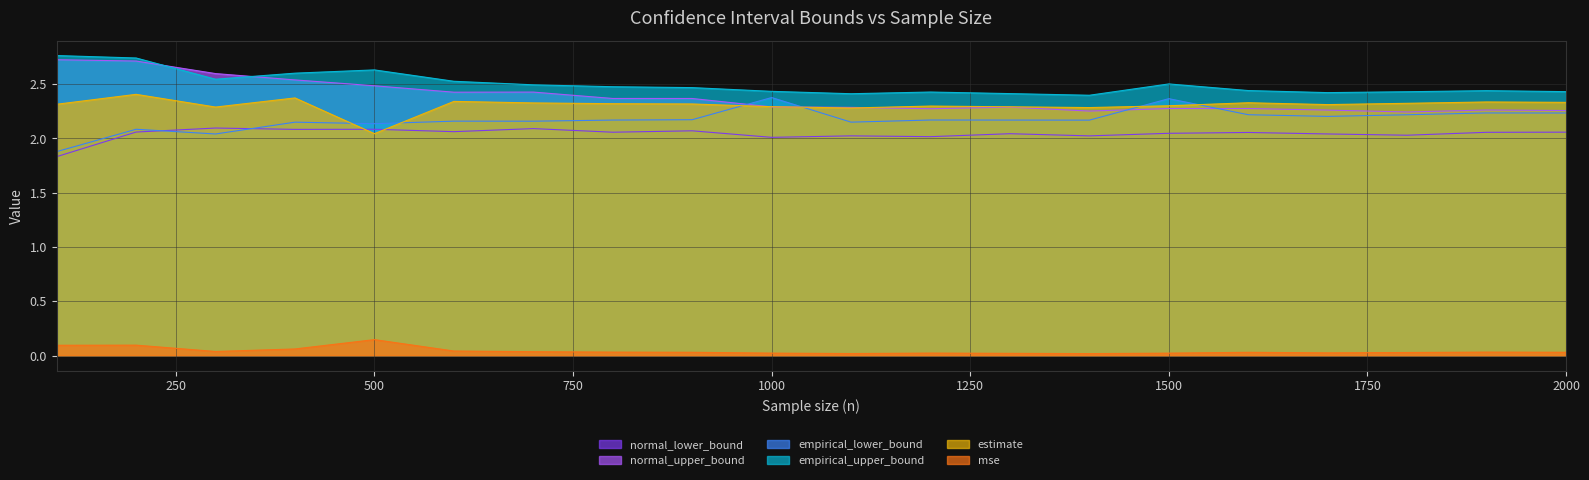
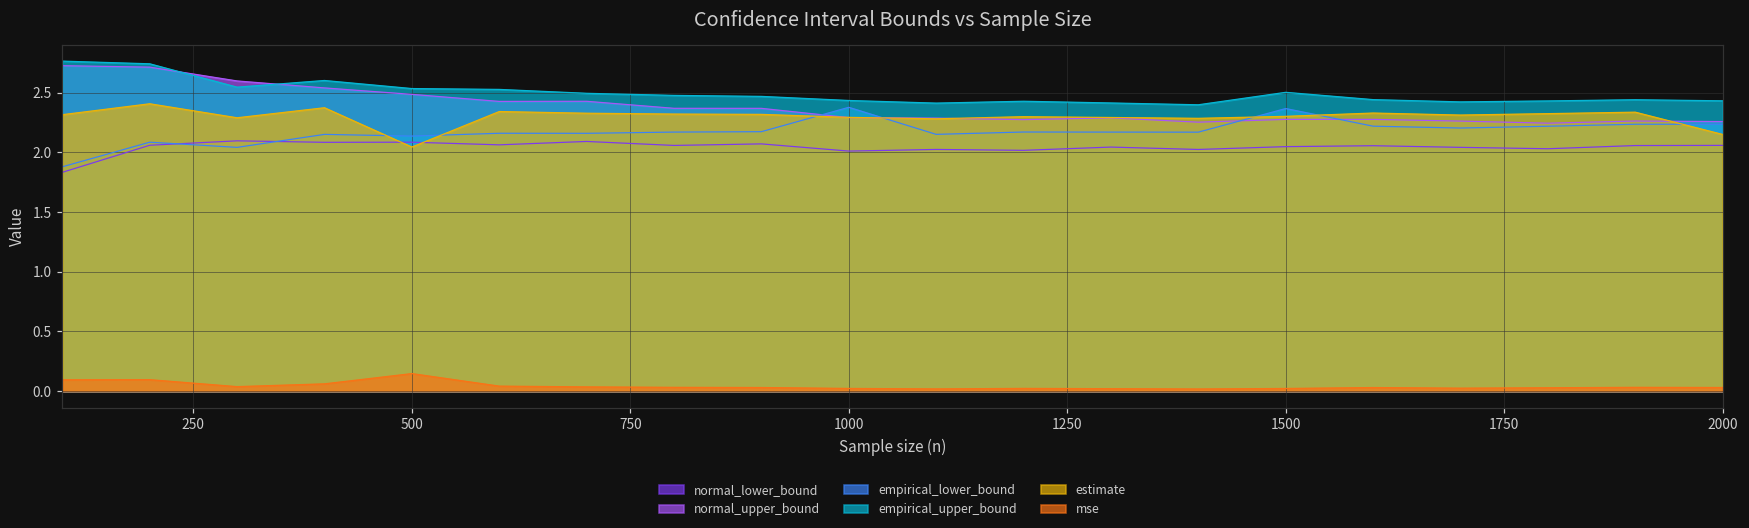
empirical_upper_bound, 500: 2.63 -> 2.53
estimate, 2000: 2.33 -> 2.15
